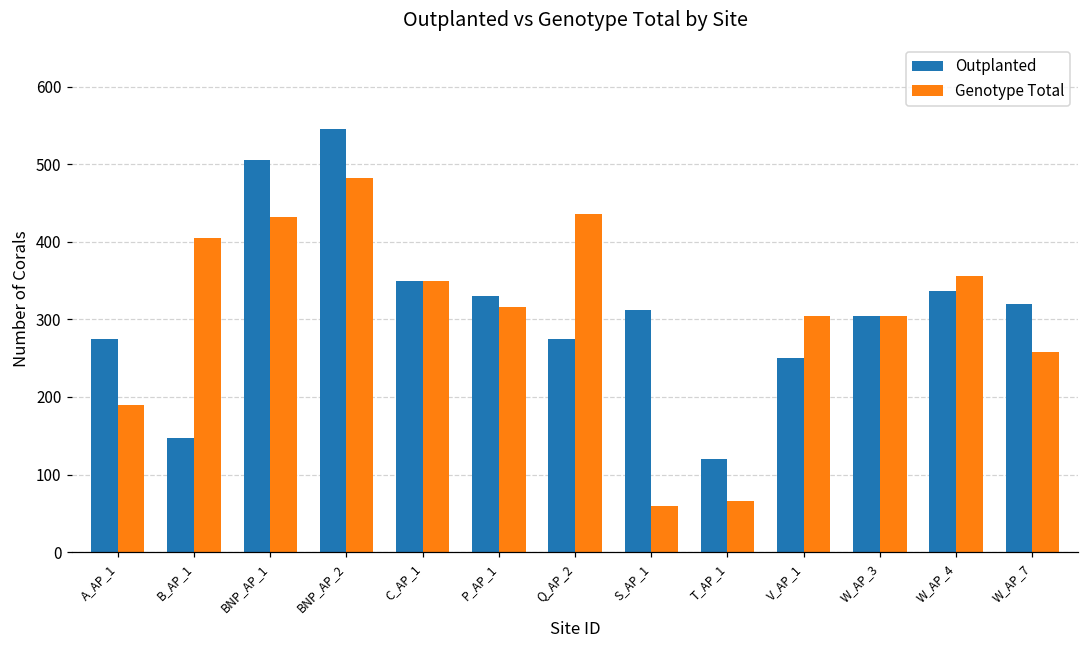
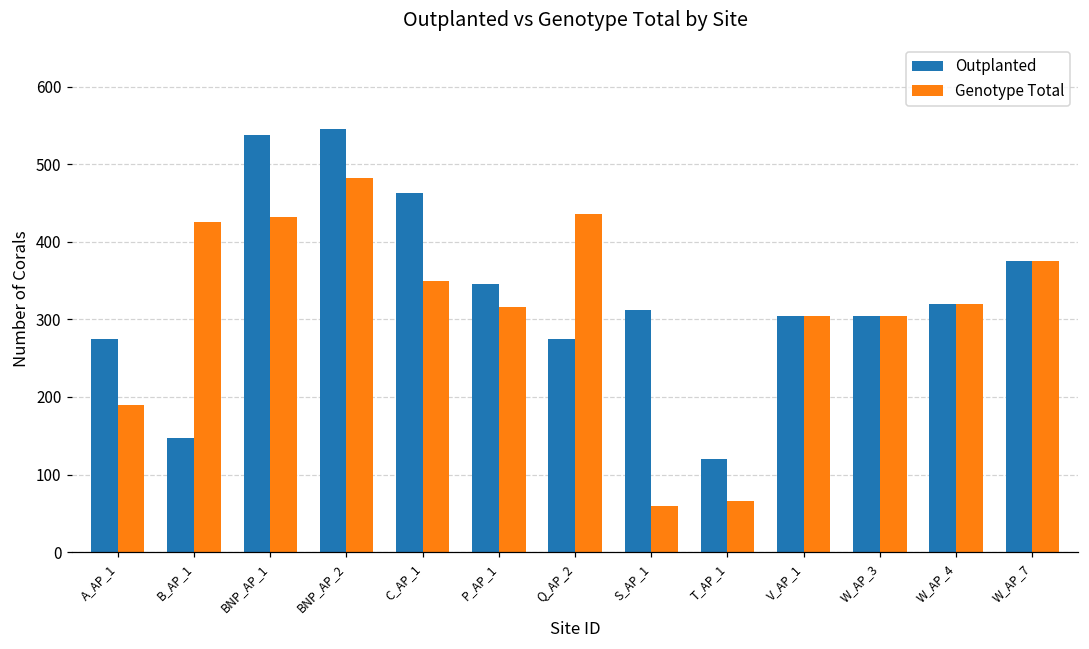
Genotype Total, B_AP_1: 410 -> 430
Outplanted, BNP_AP_1: 510 -> 540
Outplanted, C_AP_1: 350 -> 460
Outplanted, P_AP_1: 330 -> 350
Outplanted, V_AP_1: 250 -> 310
Outplanted, W_AP_4: 340 -> 320
Genotype Total, W_AP_4: 360 -> 320
Outplanted, W_AP_7: 320 -> 380
Genotype Total, W_AP_7: 260 -> 380
